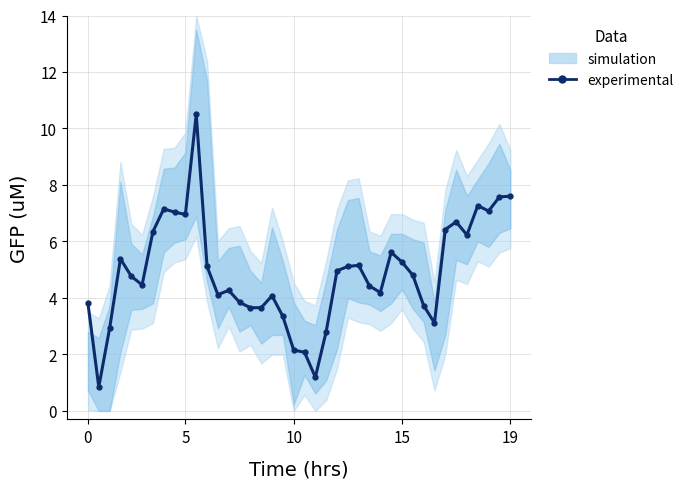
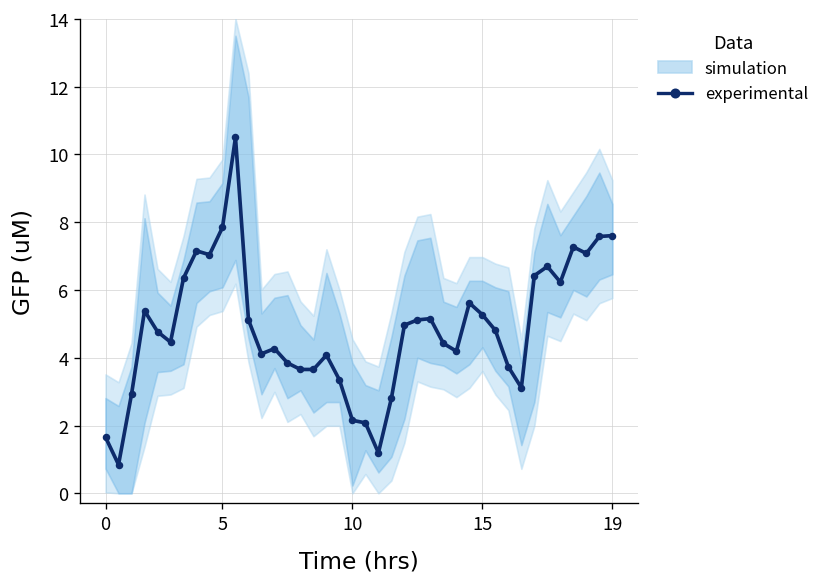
experimental, 0: 3.8 -> 1.7
experimental, 5: 7.0 -> 7.8
